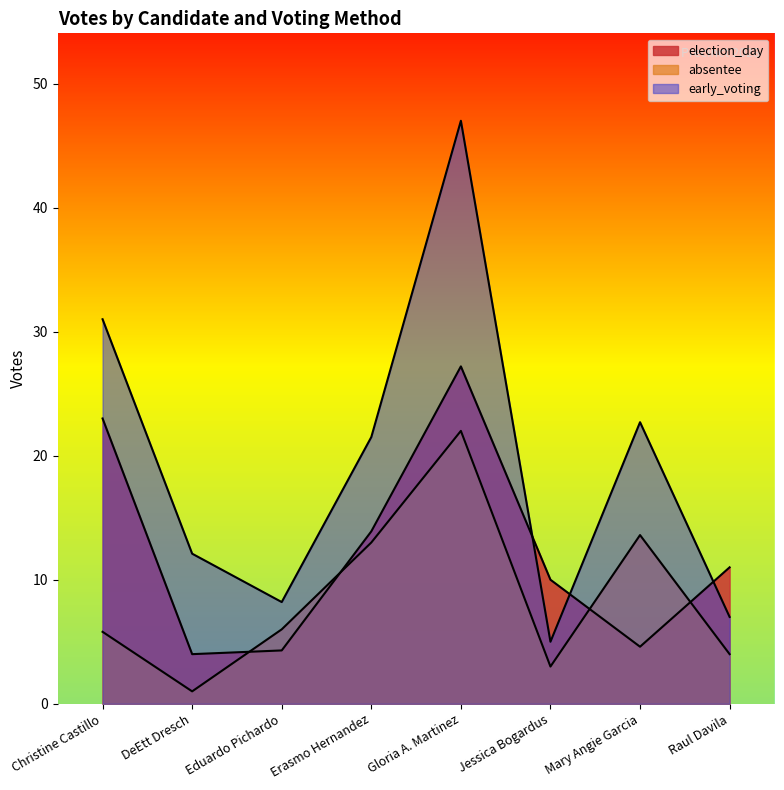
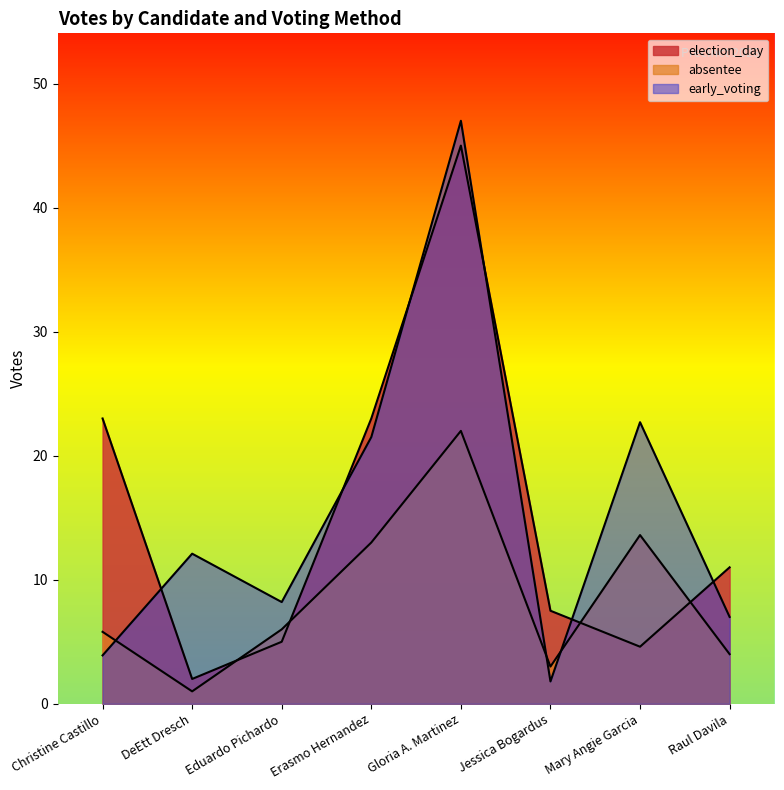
early_voting, Christine Castillo: 31.0 -> 3.9
election_day, DeEtt Dresch: 4 -> 2
election_day, Eduardo Pichardo: 4.3 -> 5.0
election_day, Erasmo Hernandez: 13.9 -> 23.0
election_day, Gloria A. Martinez: 27.2 -> 45.0
election_day, Jessica Bogardus: 10.0 -> 7.5
early_voting, Jessica Bogardus: 5.0 -> 1.8
